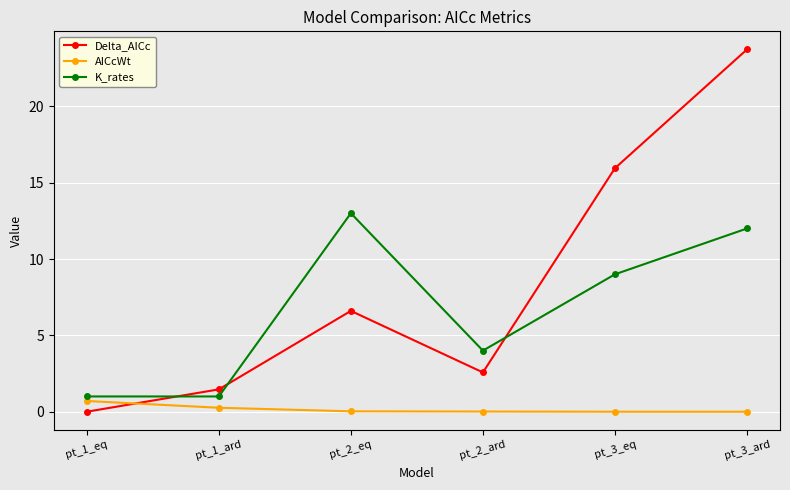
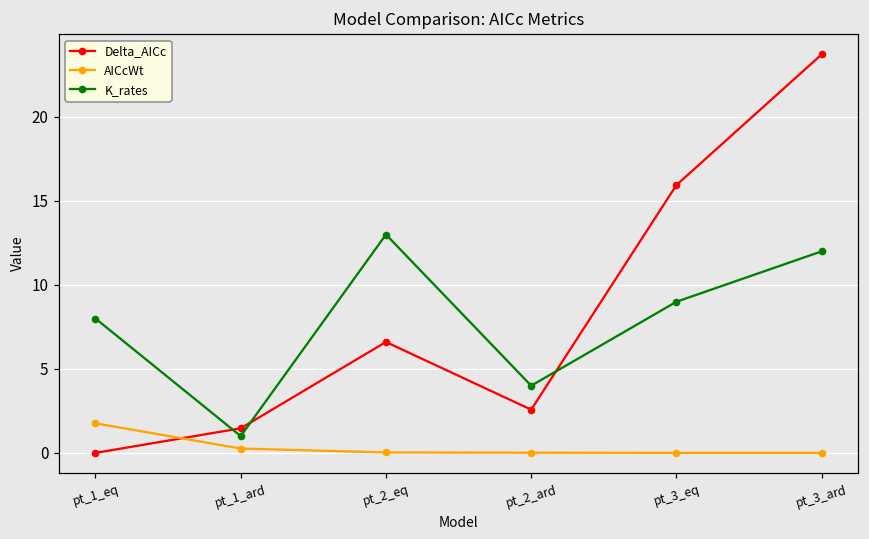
AICcWt, pt_1_eq: 0.7 -> 1.8
K_rates, pt_1_eq: 1 -> 8
